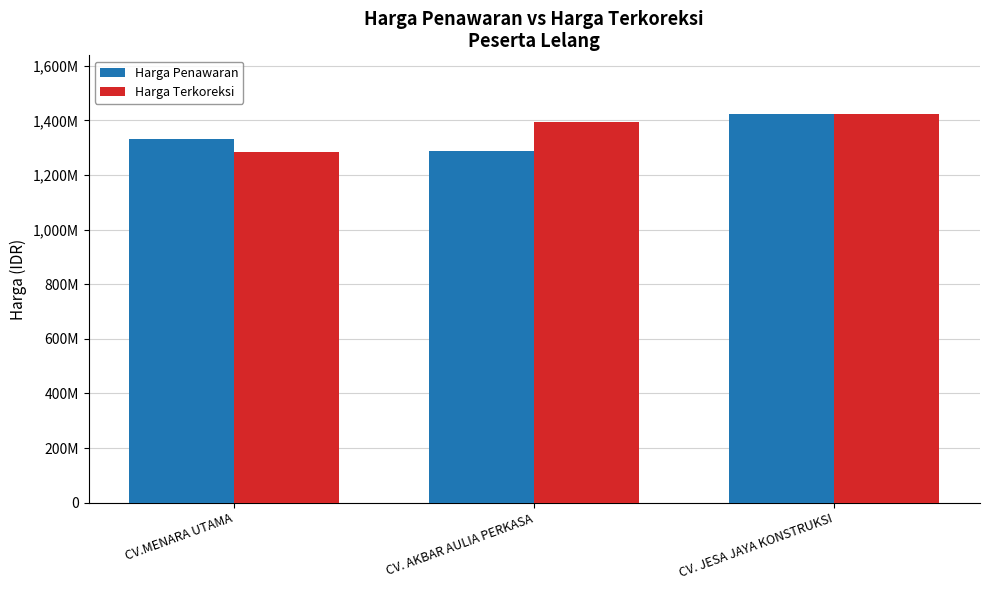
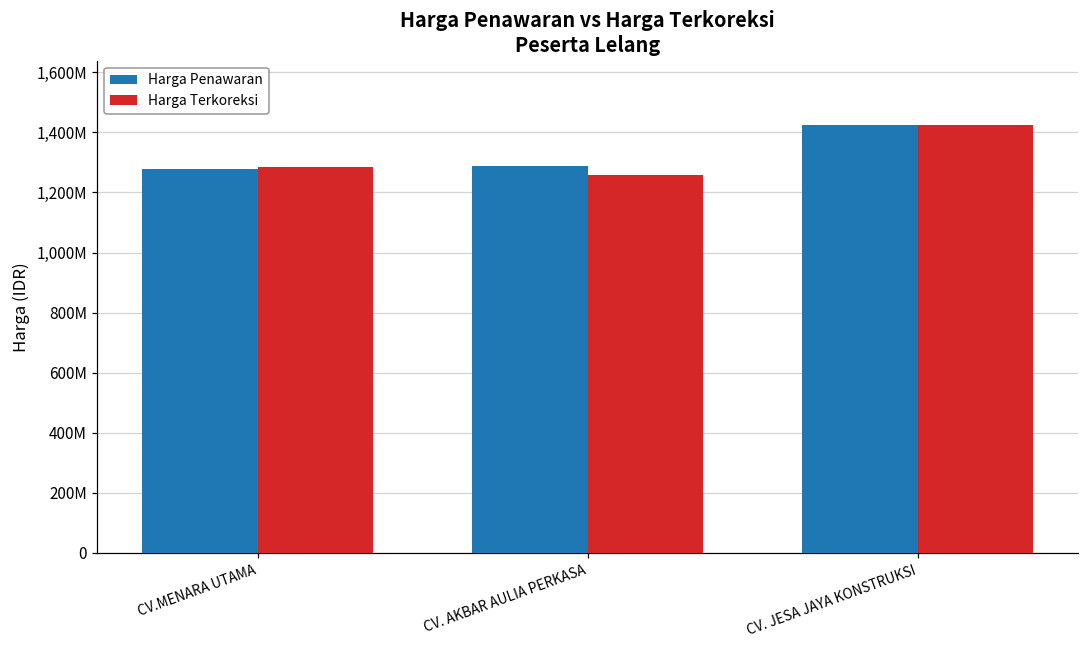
Harga Penawaran, CV.MENARA UTAMA: 1,330,000,000 -> 1,280,000,000
Harga Terkoreksi, CV. AKBAR AULIA PERKASA: 1,390,000,000 -> 1,260,000,000
